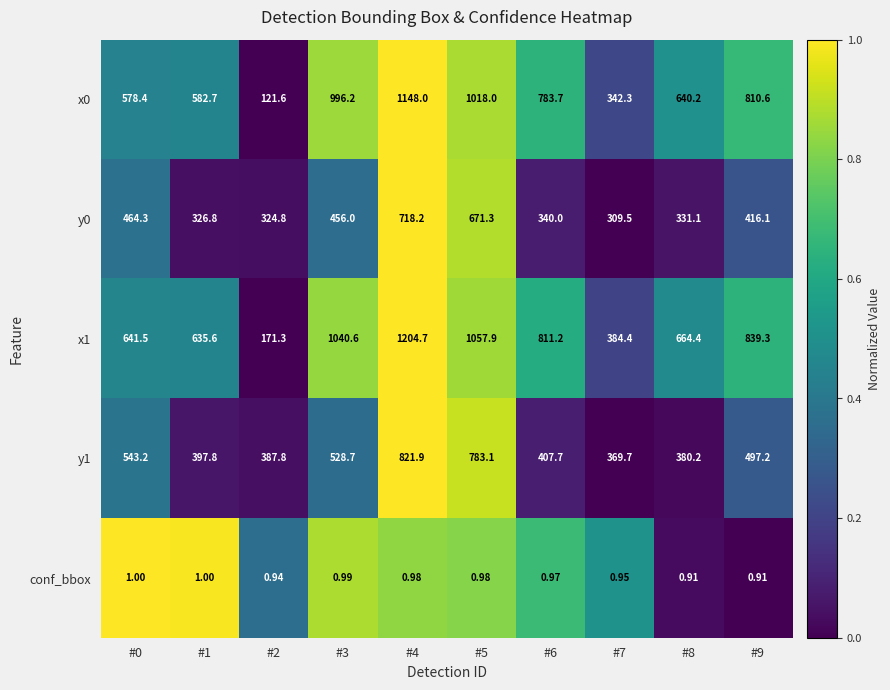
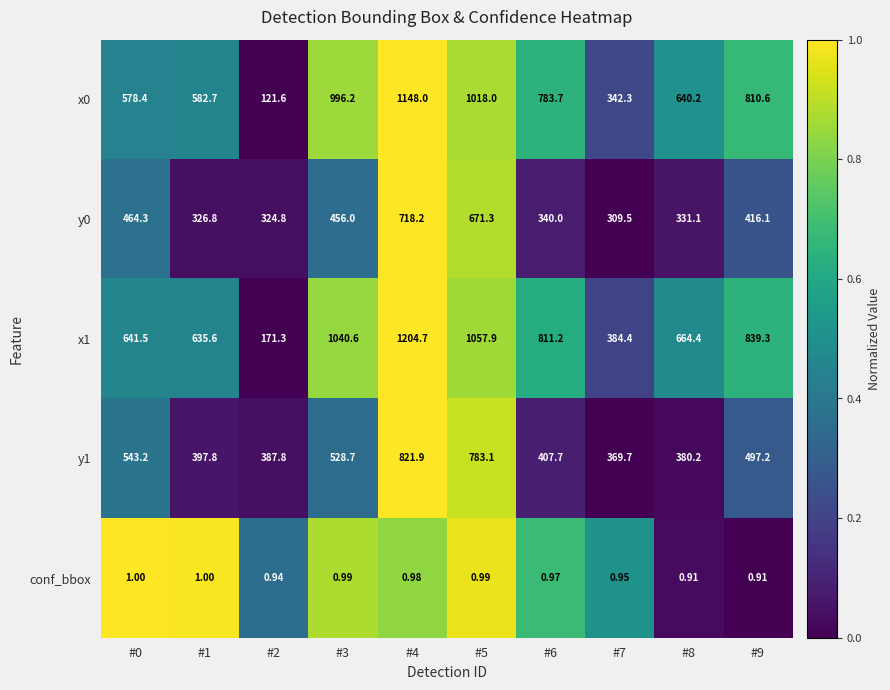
conf_bbox, #5: 0.98 -> 0.99
